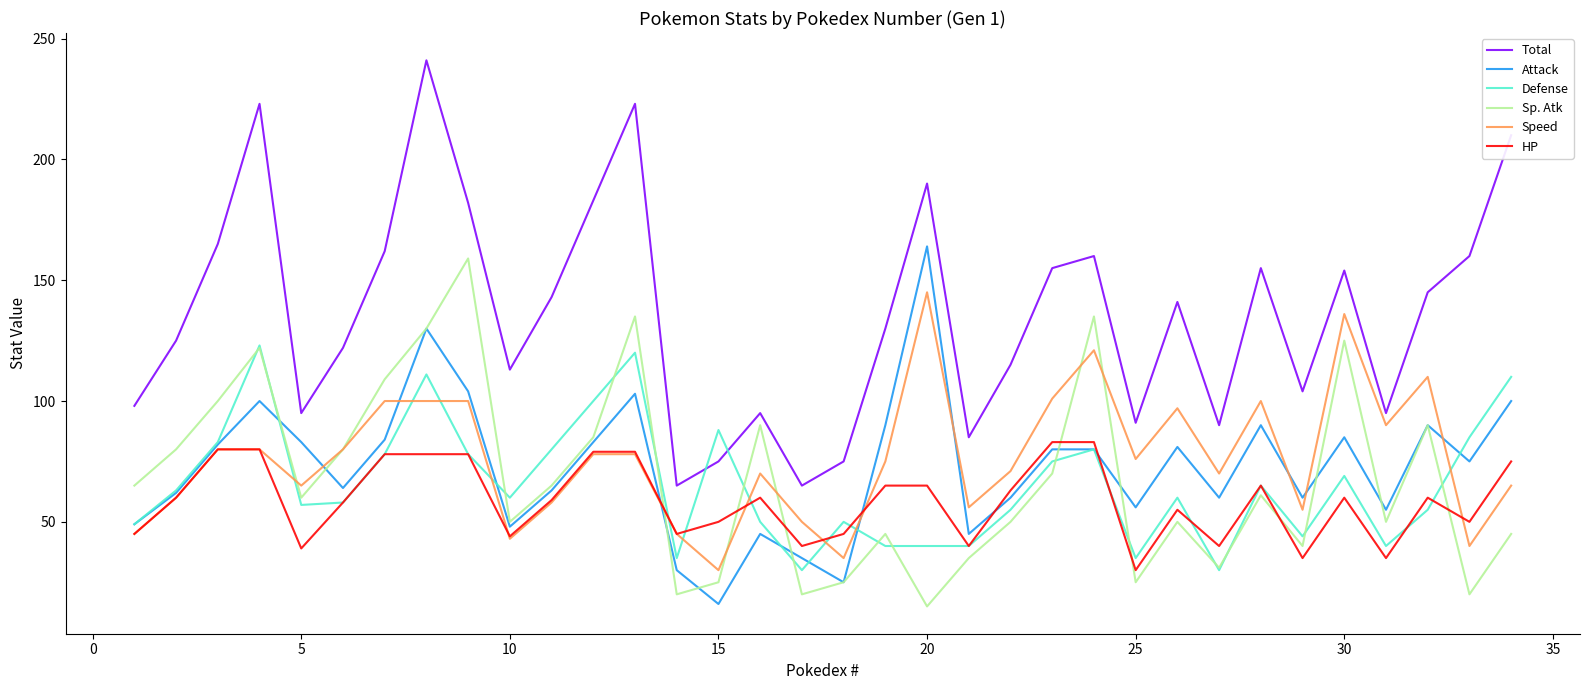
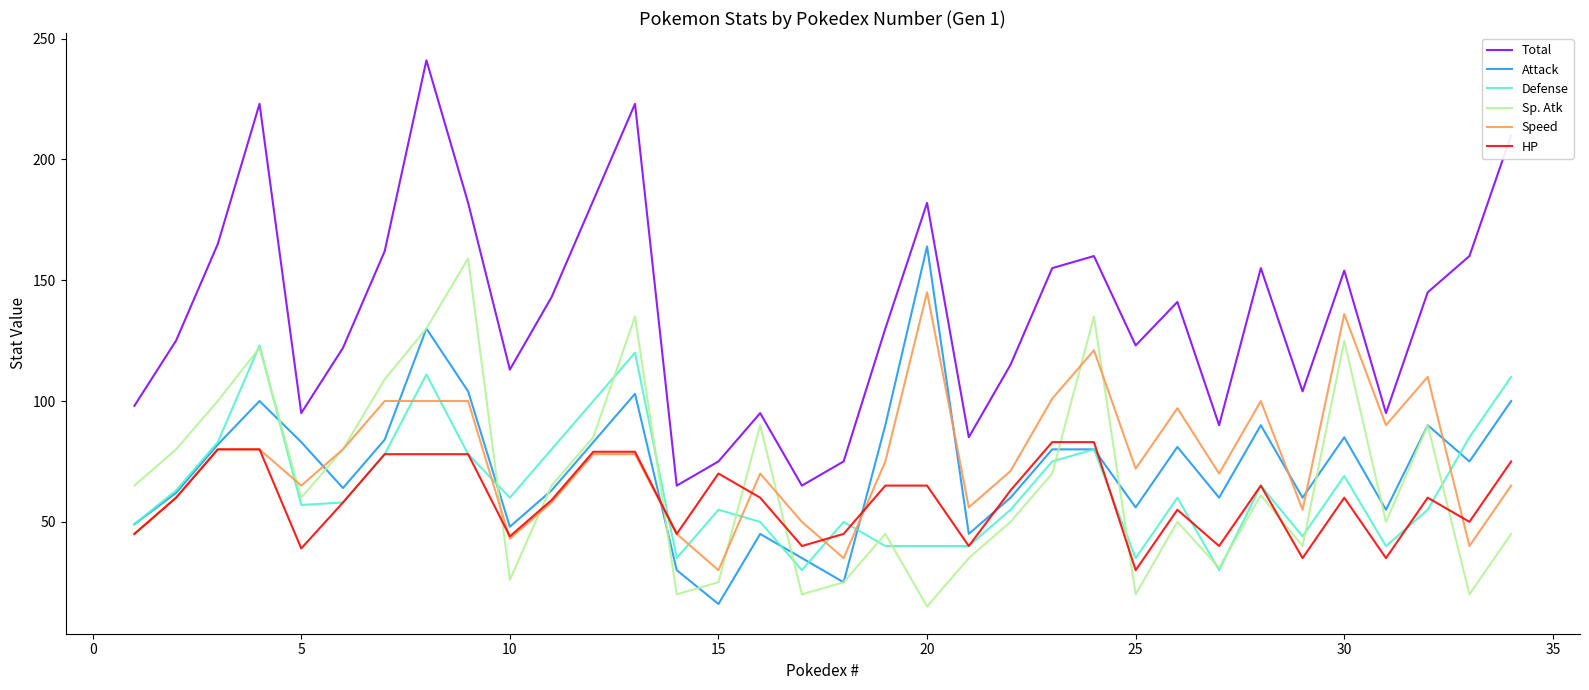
Sp. Atk, 10: 50 -> 26
Defense, 15: 88 -> 55
HP, 15: 50 -> 70
Total, 20: 190 -> 182
Total, 25: 91 -> 123
Sp. Atk, 25: 25 -> 20
Speed, 25: 76 -> 72
